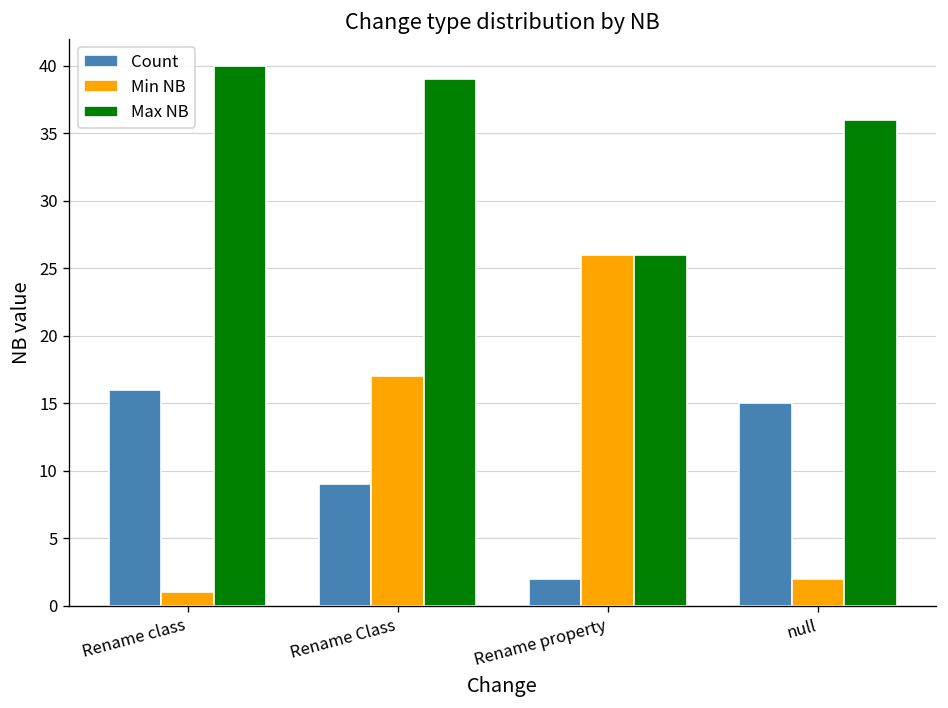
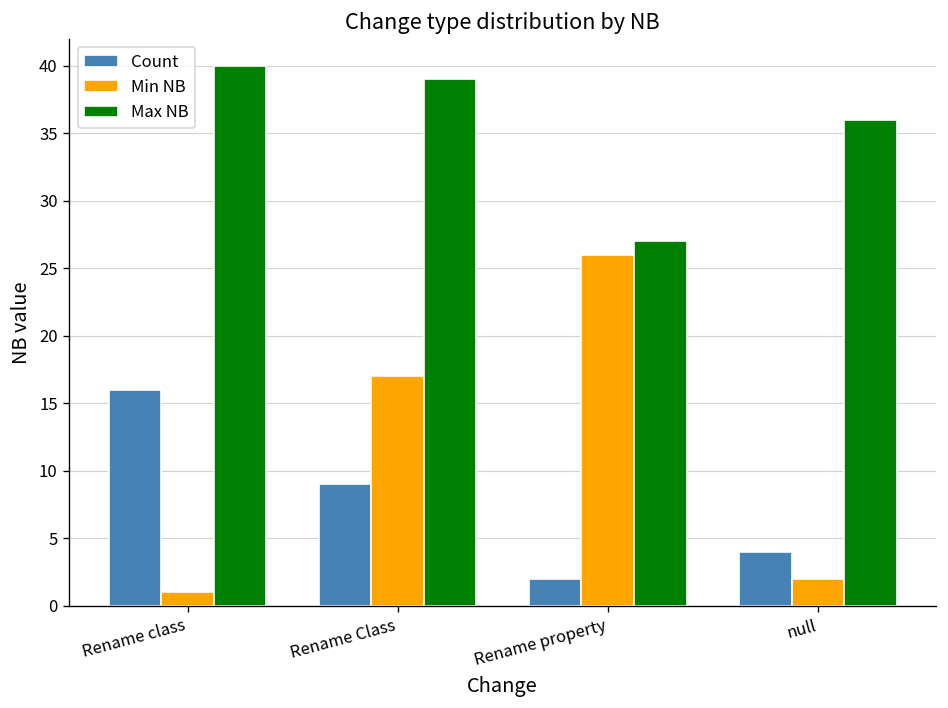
Max NB, Rename property: 26 -> 27
Count, null: 15 -> 4
